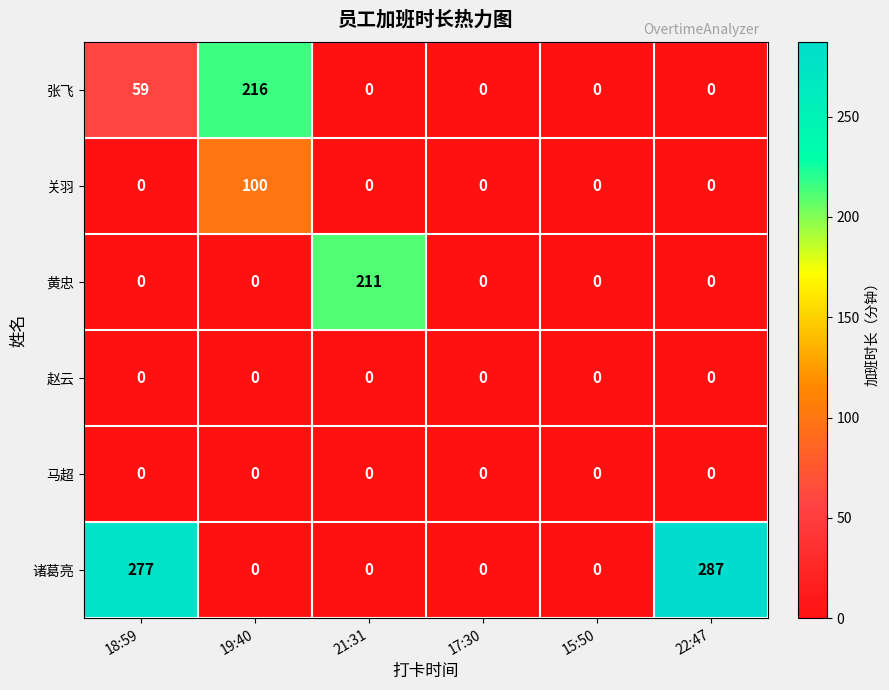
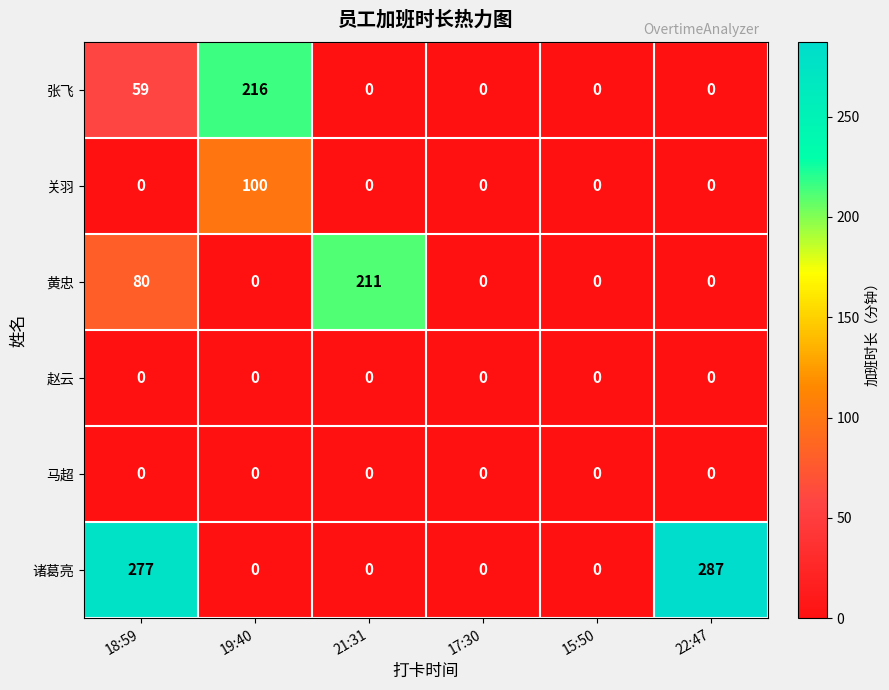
黄忠, 18:59: 0 -> 80
